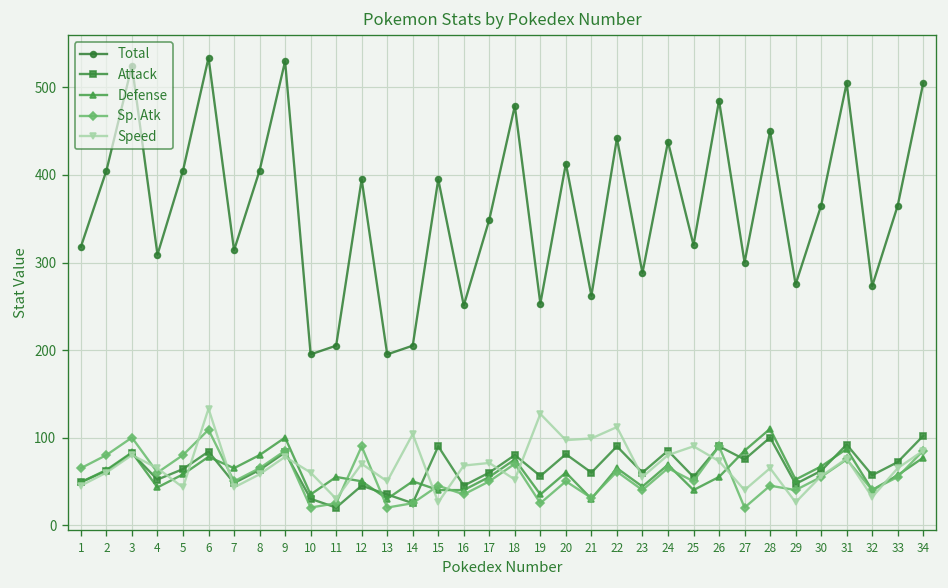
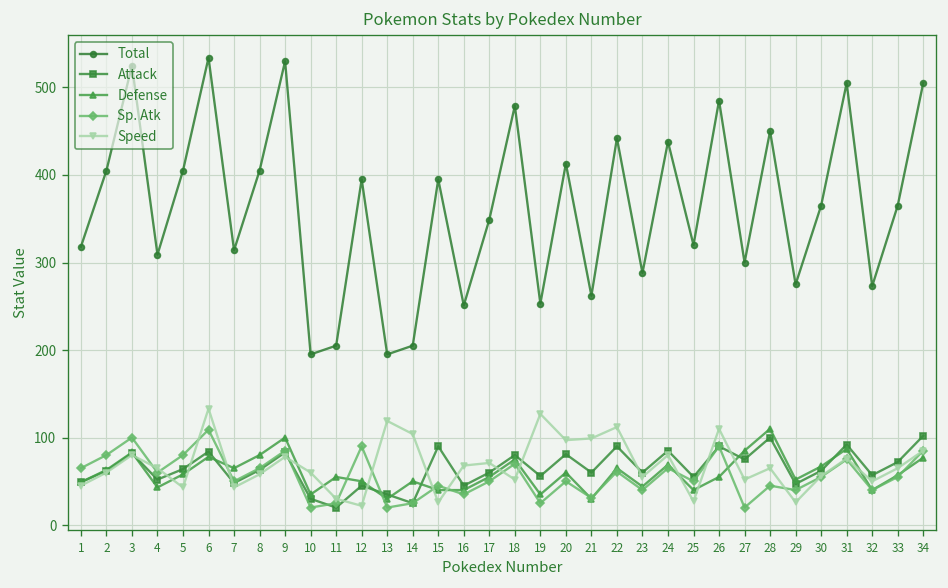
Speed, 12: 70 -> 20
Speed, 13: 50 -> 120
Speed, 25: 90 -> 30
Speed, 26: 70 -> 110
Speed, 27: 40 -> 50
Speed, 32: 30 -> 50
